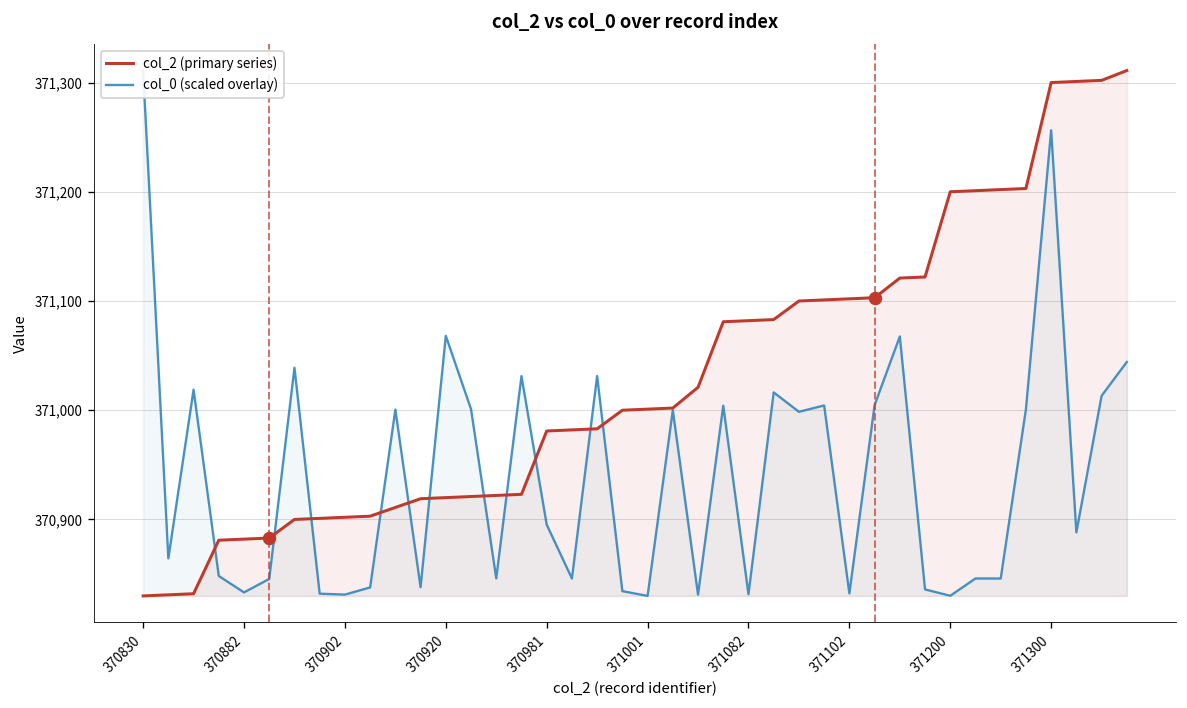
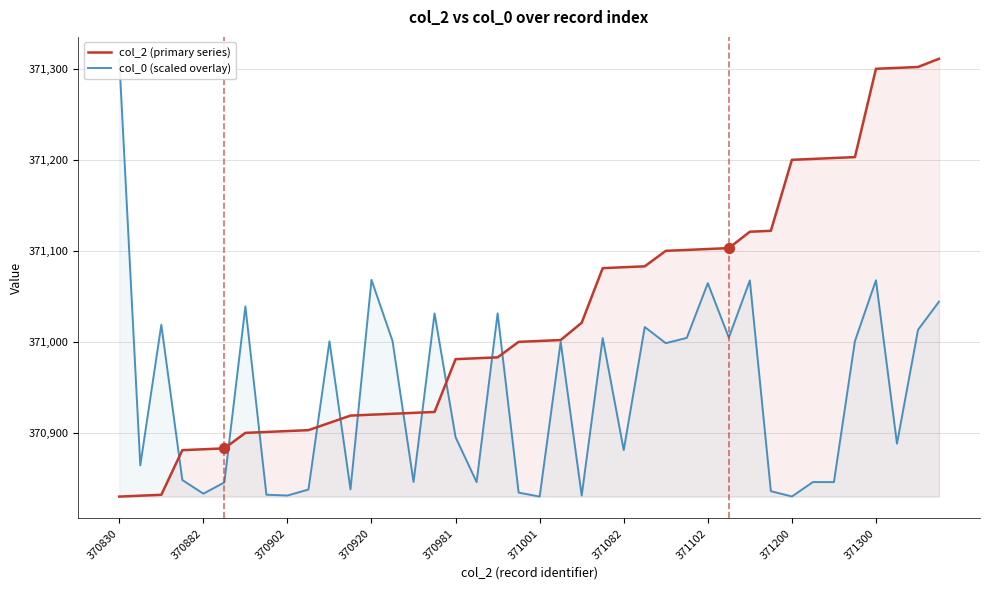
col_0 (scaled overlay), 371082: 370,830 -> 370,880
col_0 (scaled overlay), 371102: 370,830 -> 371,060
col_0 (scaled overlay), 371300: 371,260 -> 371,070
